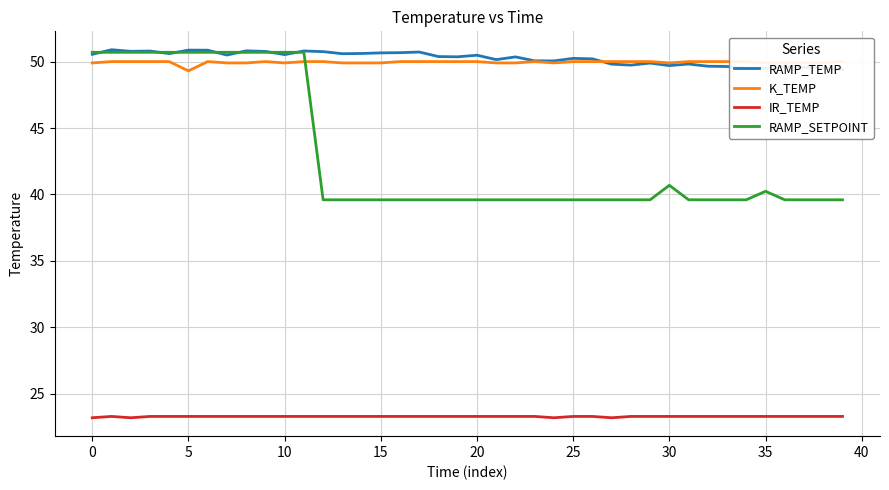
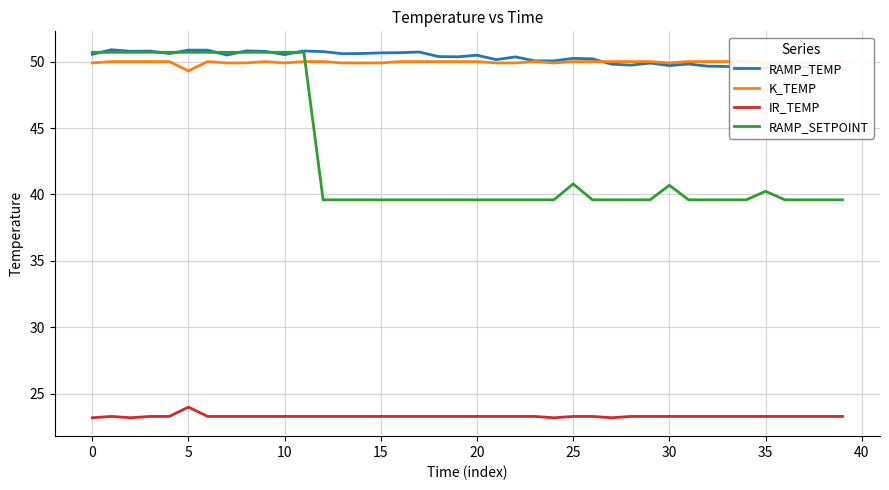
IR_TEMP, 5: 23.3 -> 24.0
RAMP_SETPOINT, 25: 39.6 -> 40.8
